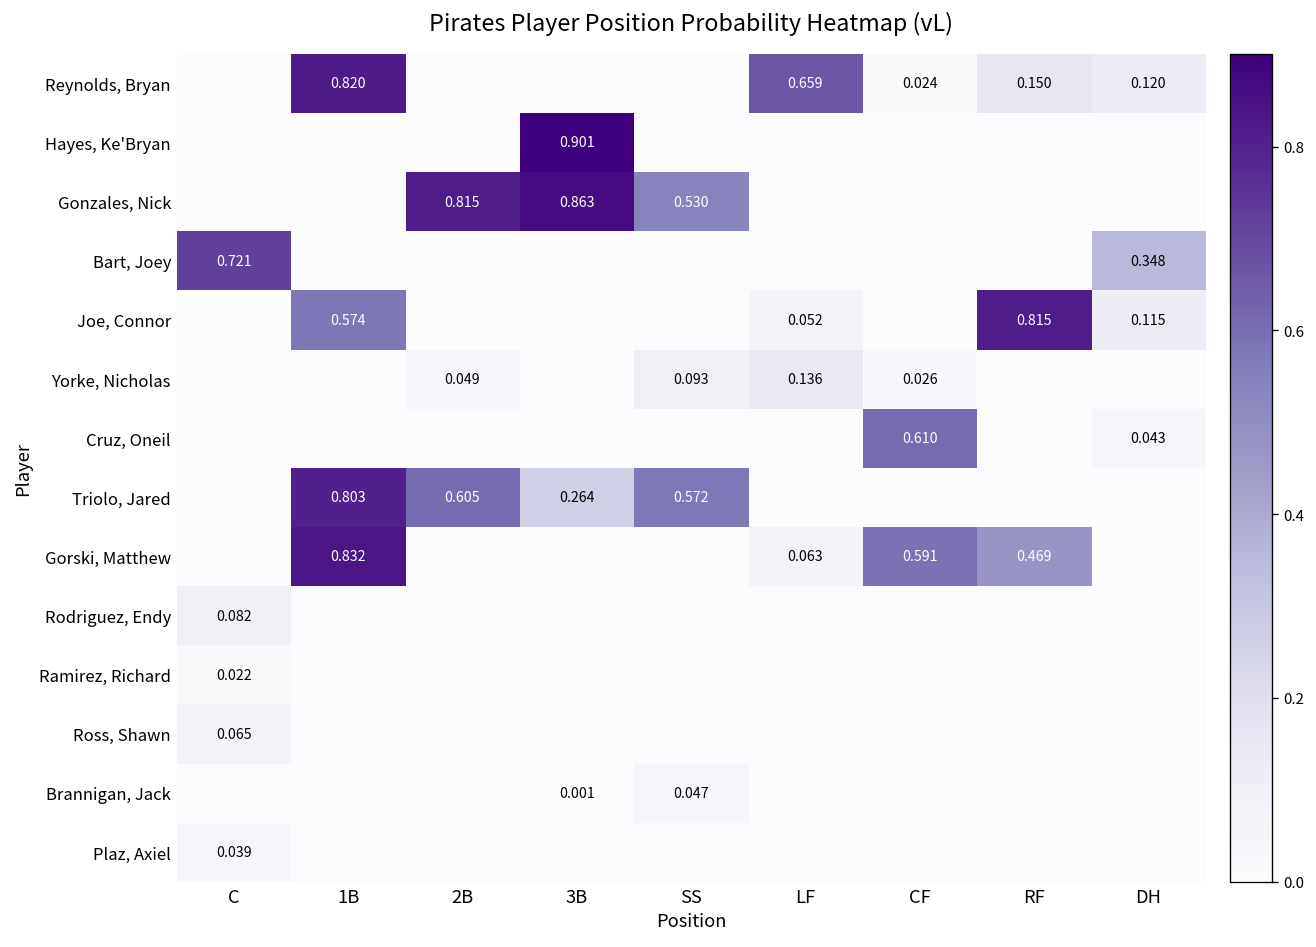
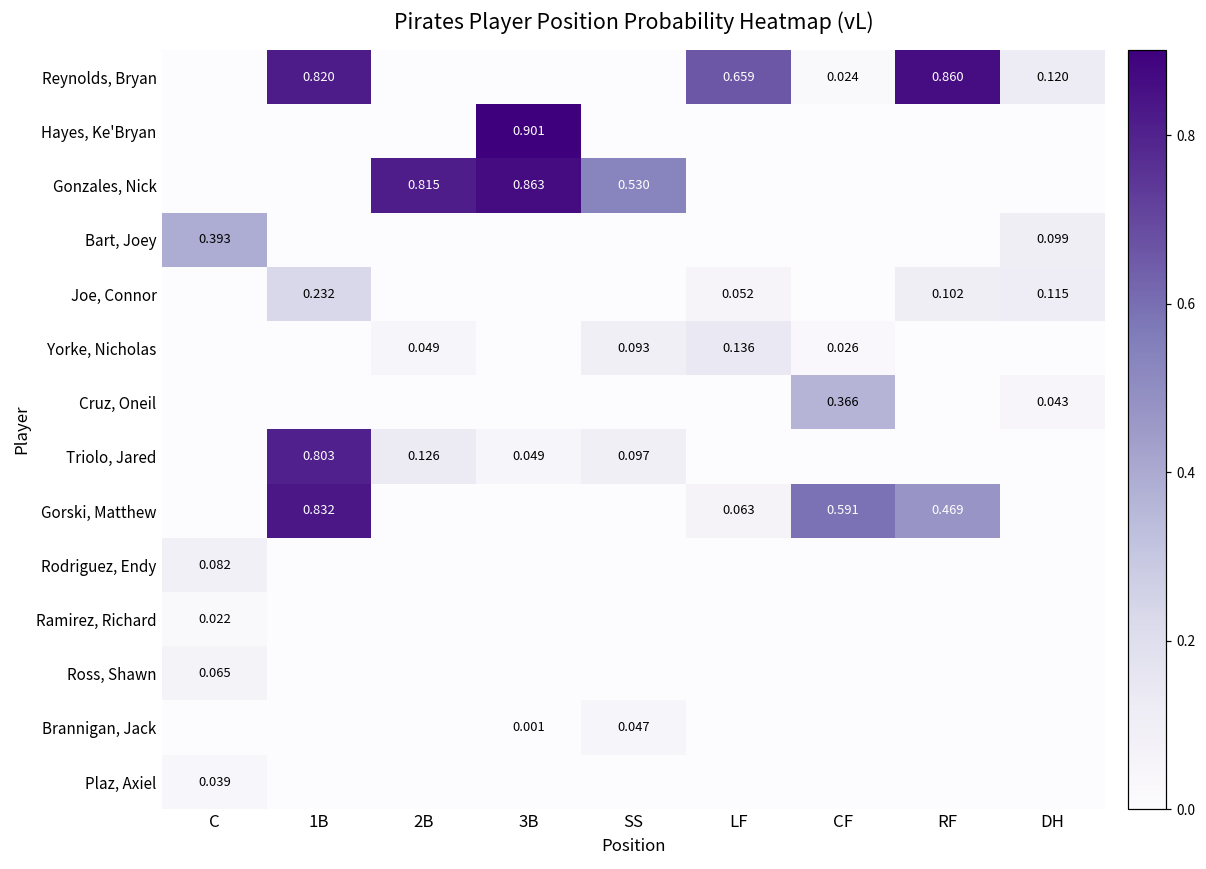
Reynolds, Bryan, RF: 0.150 -> 0.860
Bart, Joey, C: 0.721 -> 0.393
Bart, Joey, DH: 0.348 -> 0.099
Joe, Connor, 1B: 0.574 -> 0.232
Joe, Connor, RF: 0.815 -> 0.102
Cruz, Oneil, CF: 0.610 -> 0.366
Triolo, Jared, 2B: 0.605 -> 0.126
Triolo, Jared, 3B: 0.264 -> 0.049
Triolo, Jared, SS: 0.572 -> 0.097
